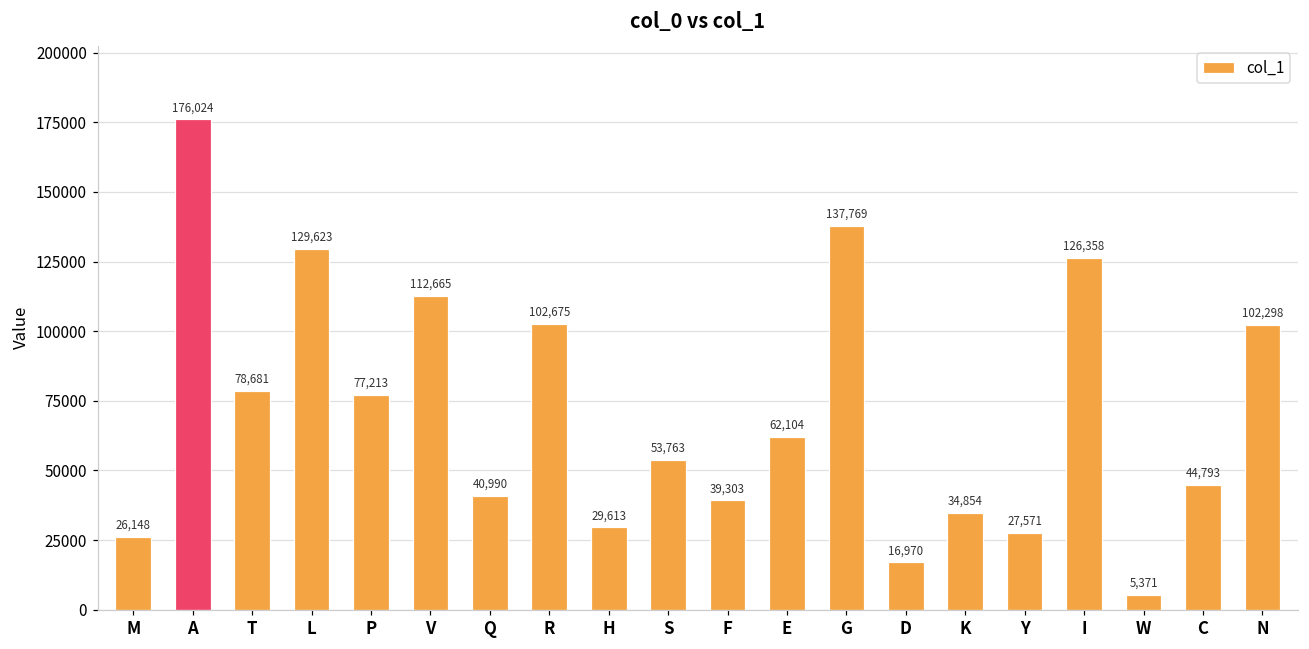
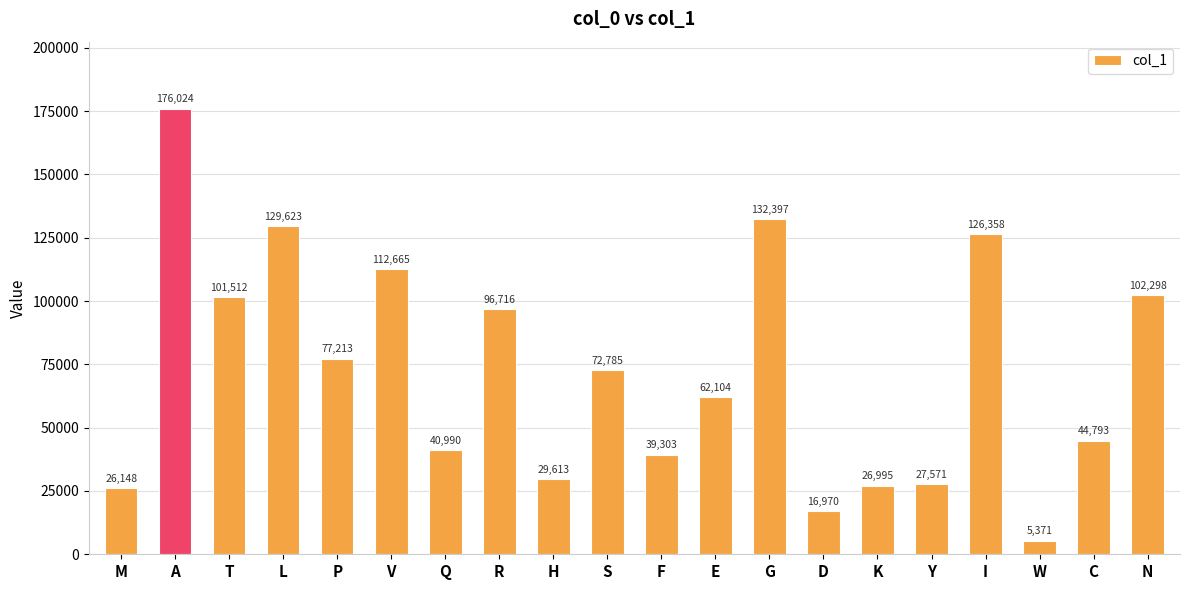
T: 78,681 -> 101,512
R: 102,675 -> 96,716
S: 53,763 -> 72,785
G: 137,769 -> 132,397
K: 34,854 -> 26,995
